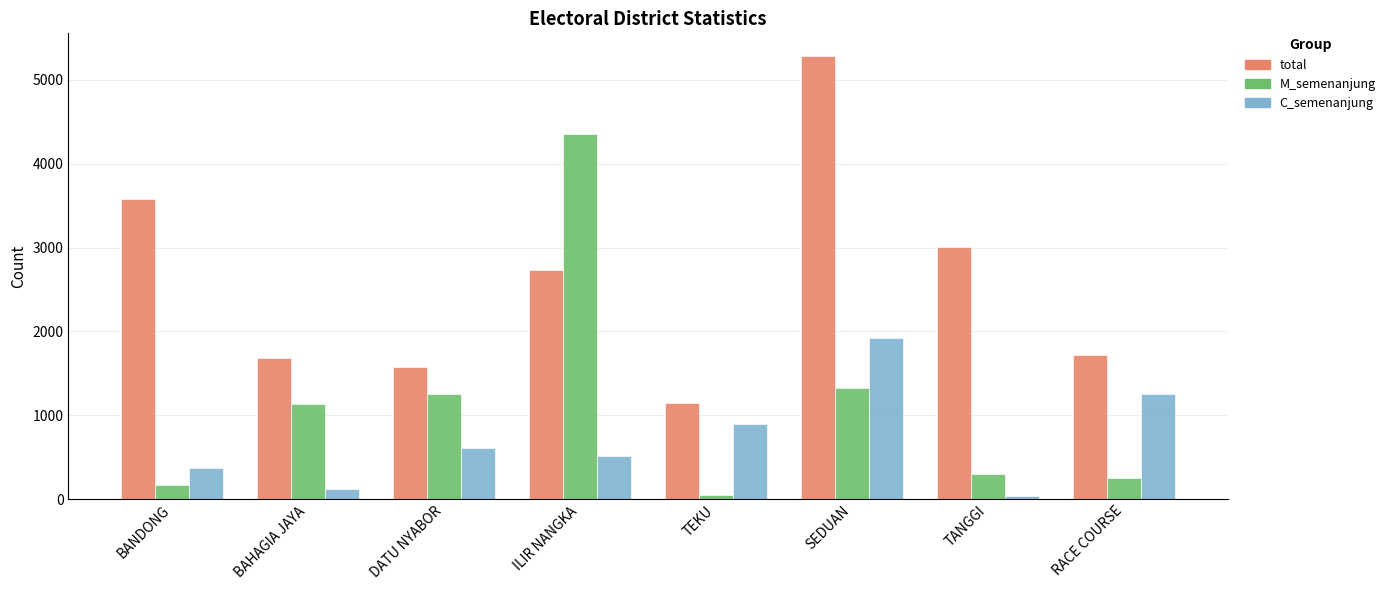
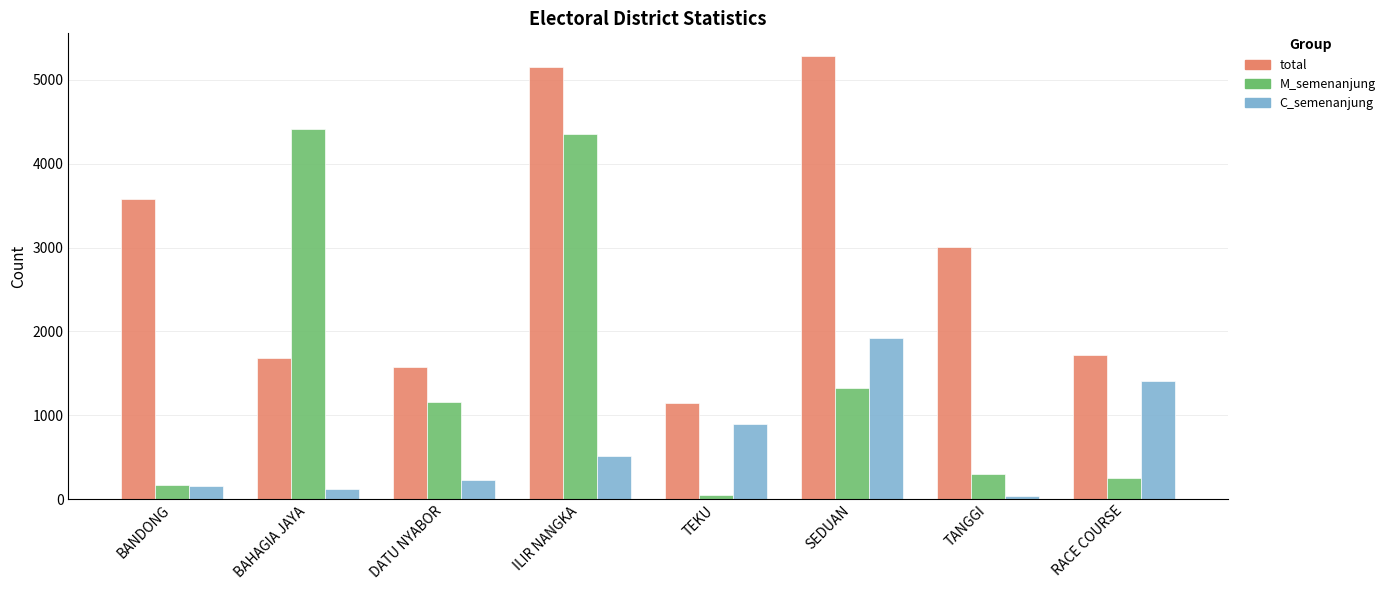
C_semenanjung, BANDONG: 400 -> 200
M_semenanjung, BAHAGIA JAYA: 1100 -> 4400
M_semenanjung, DATU NYABOR: 1300 -> 1200
C_semenanjung, DATU NYABOR: 600 -> 200
total, ILIR NANGKA: 2700 -> 5200
C_semenanjung, RACE COURSE: 1300 -> 1400
